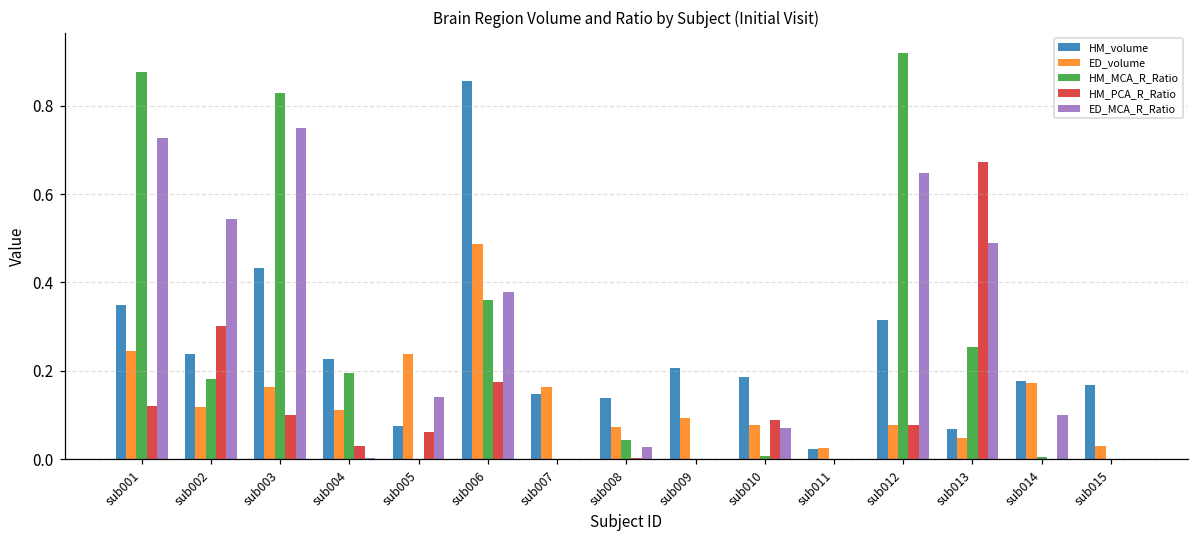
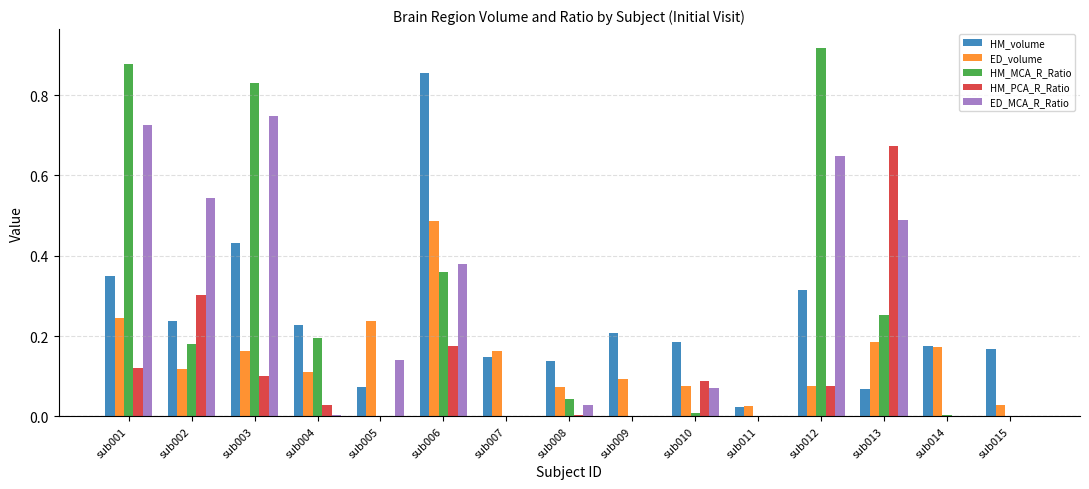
HM_PCA_R_Ratio, sub005: 0.06 -> 0.00
ED_volume, sub013: 0.05 -> 0.19
ED_MCA_R_Ratio, sub014: 0.1 -> 0.0
